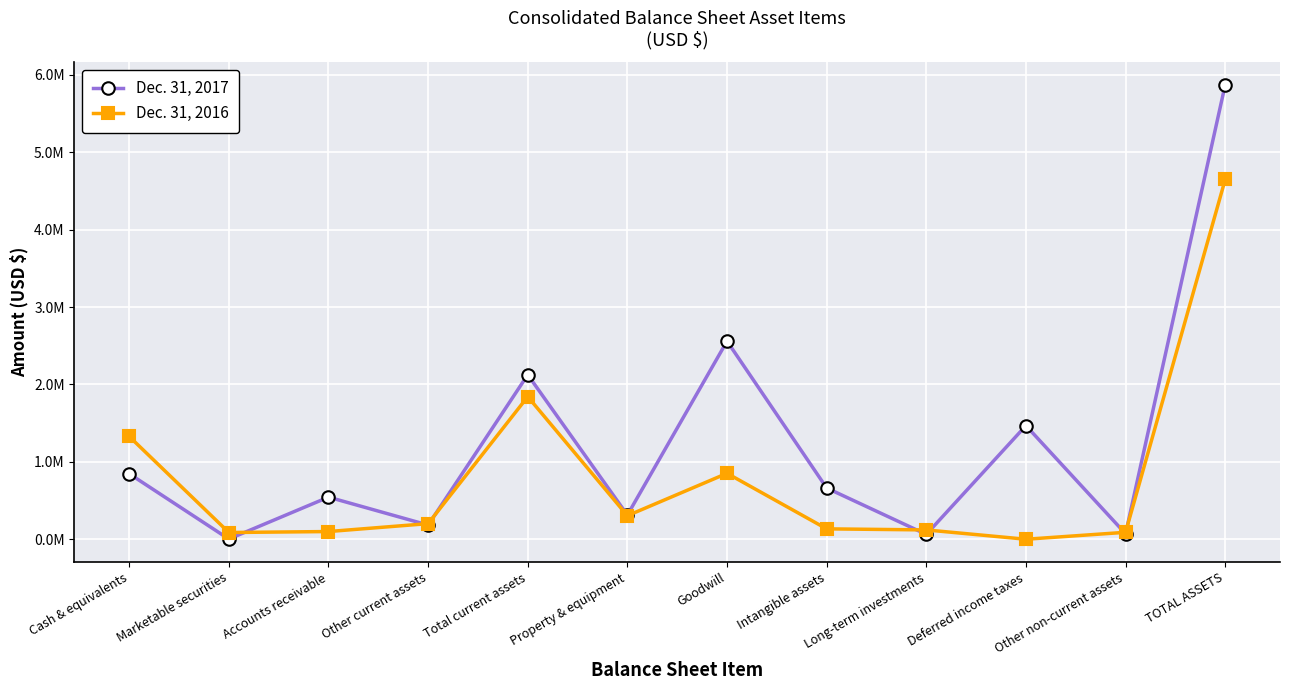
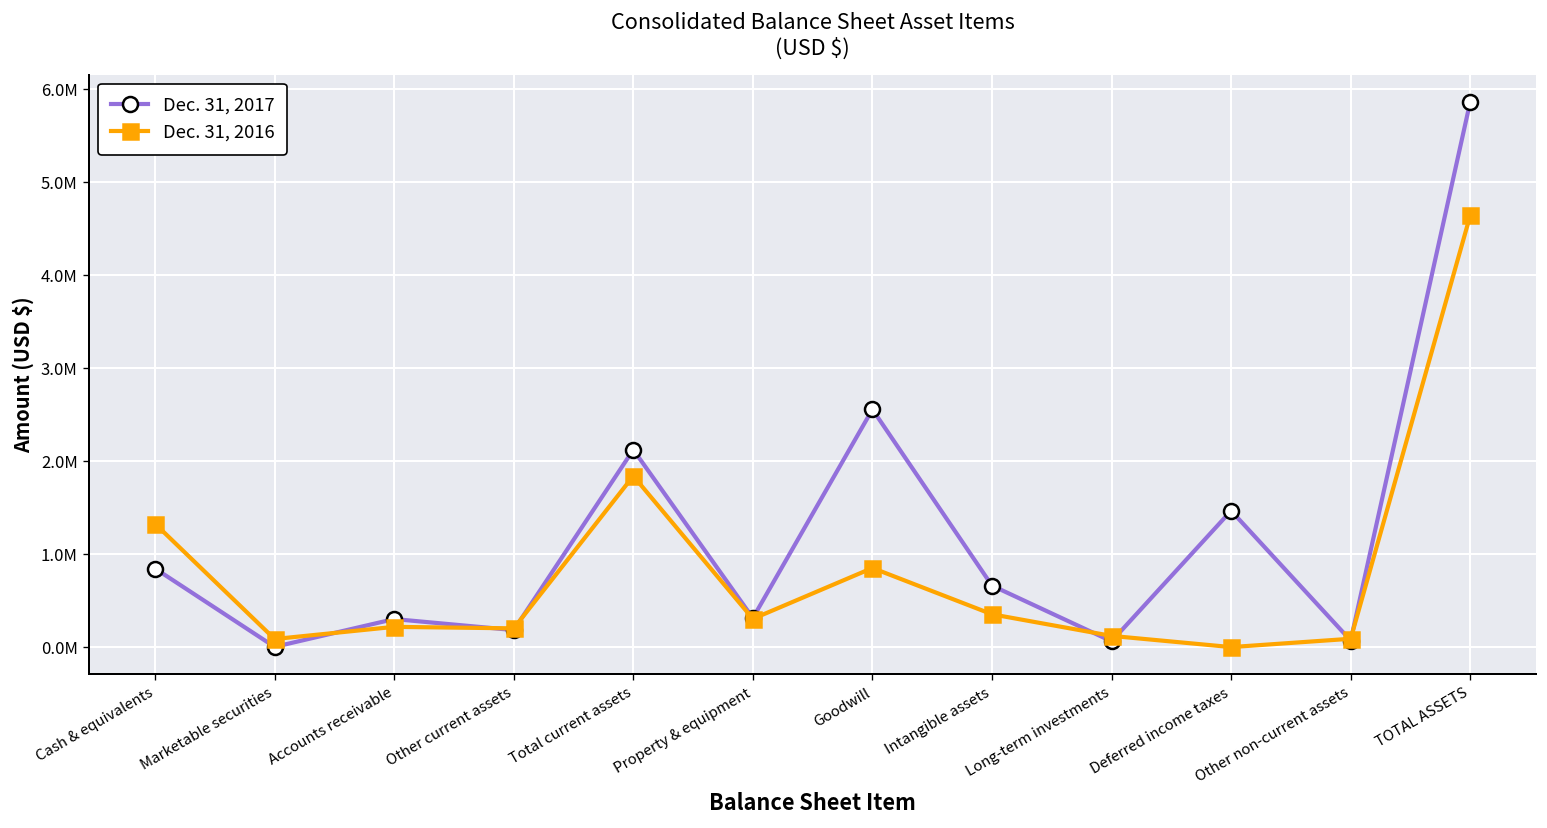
Dec. 31, 2017, Accounts receivable: 500000 -> 300000
Dec. 31, 2016, Accounts receivable: 100000 -> 200000
Dec. 31, 2016, Intangible assets: 100000 -> 400000
